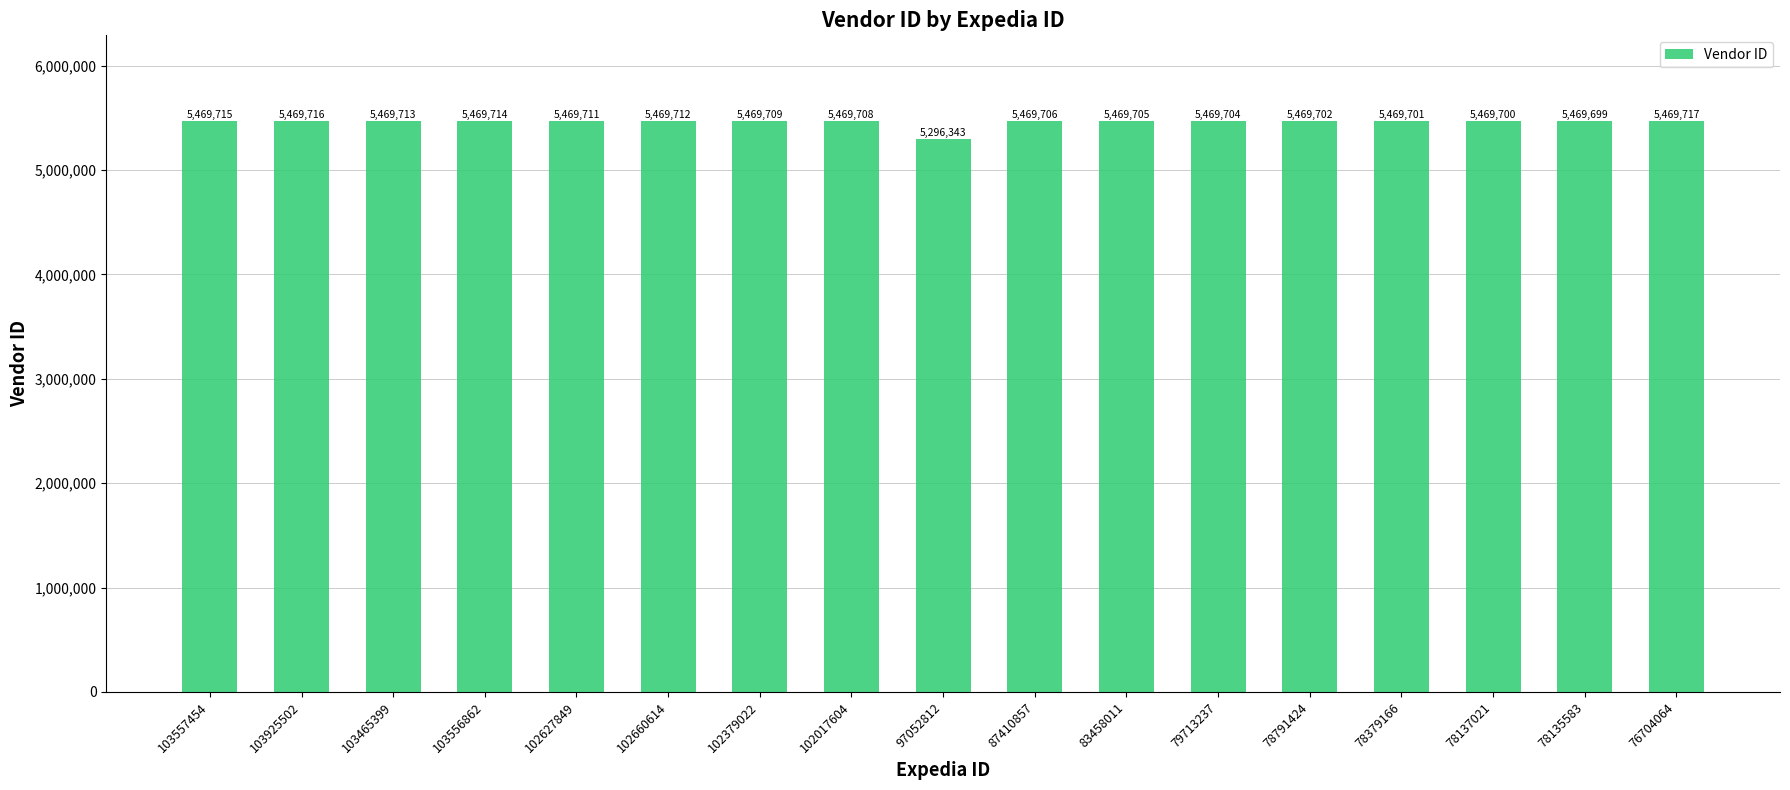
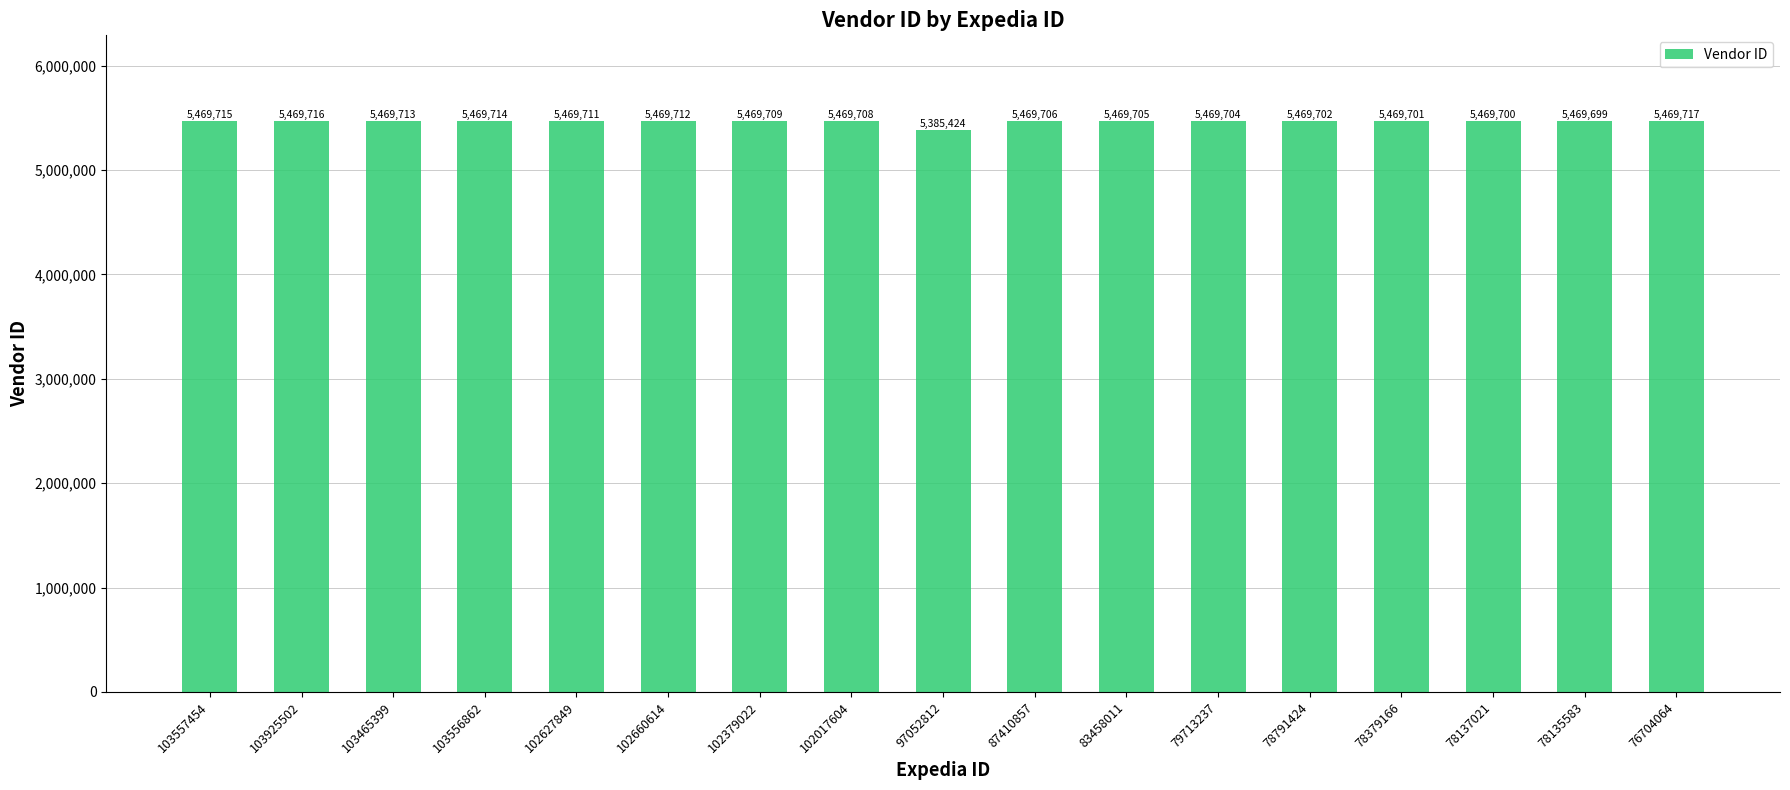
97052812: 5,296,343 -> 5,385,424
